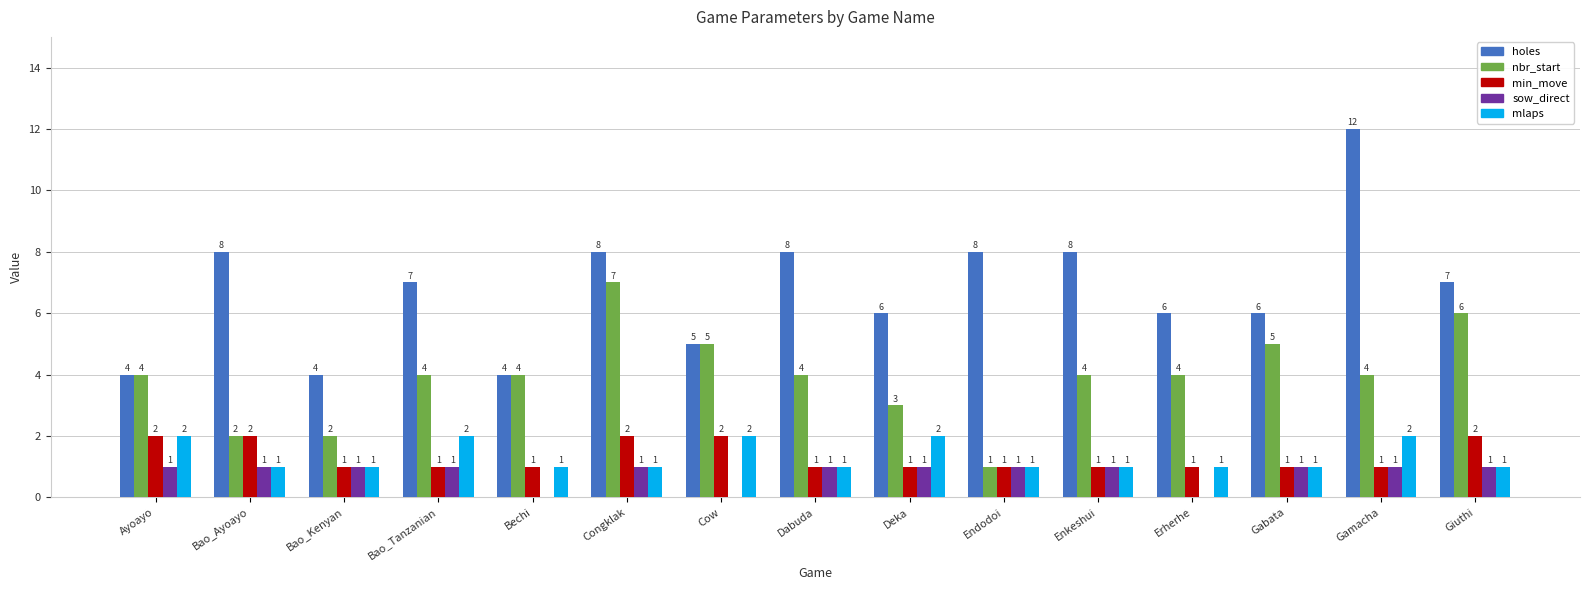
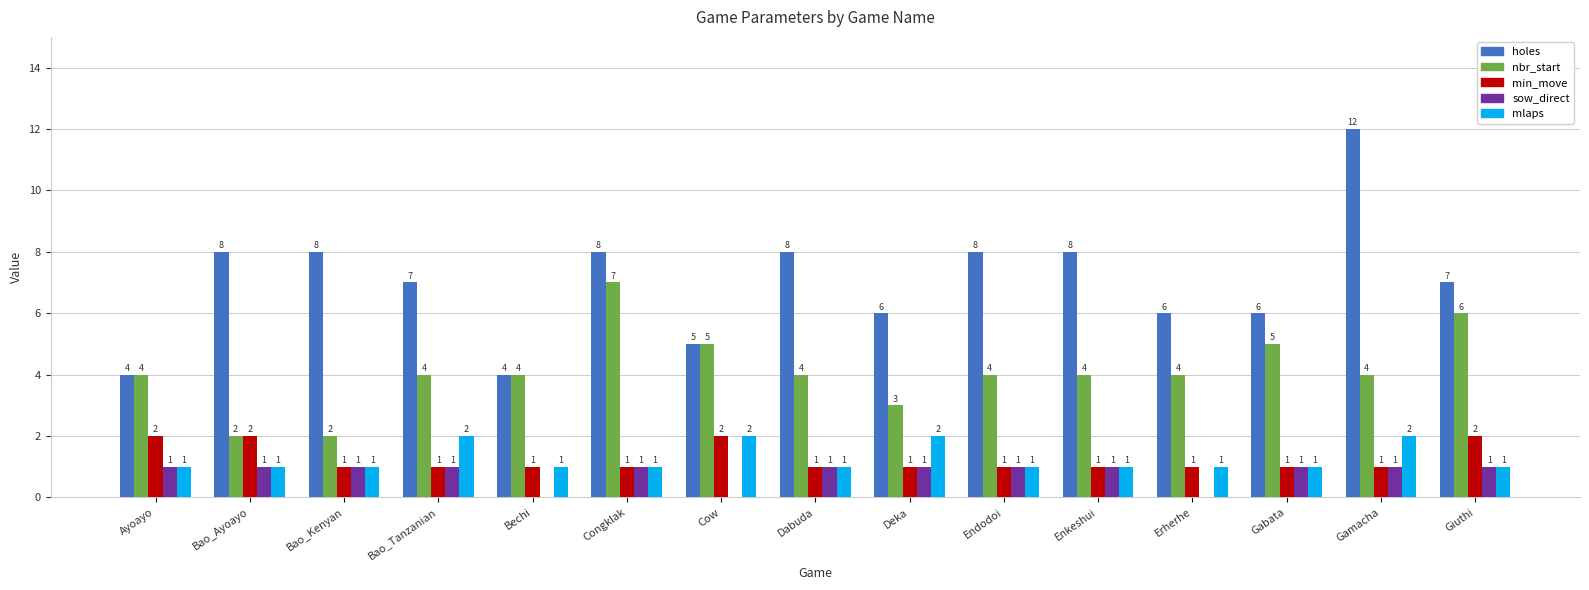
mlaps, Ayoayo: 2 -> 1
holes, Bao_Kenyan: 4 -> 8
min_move, Congklak: 2 -> 1
nbr_start, Endodoi: 1 -> 4
